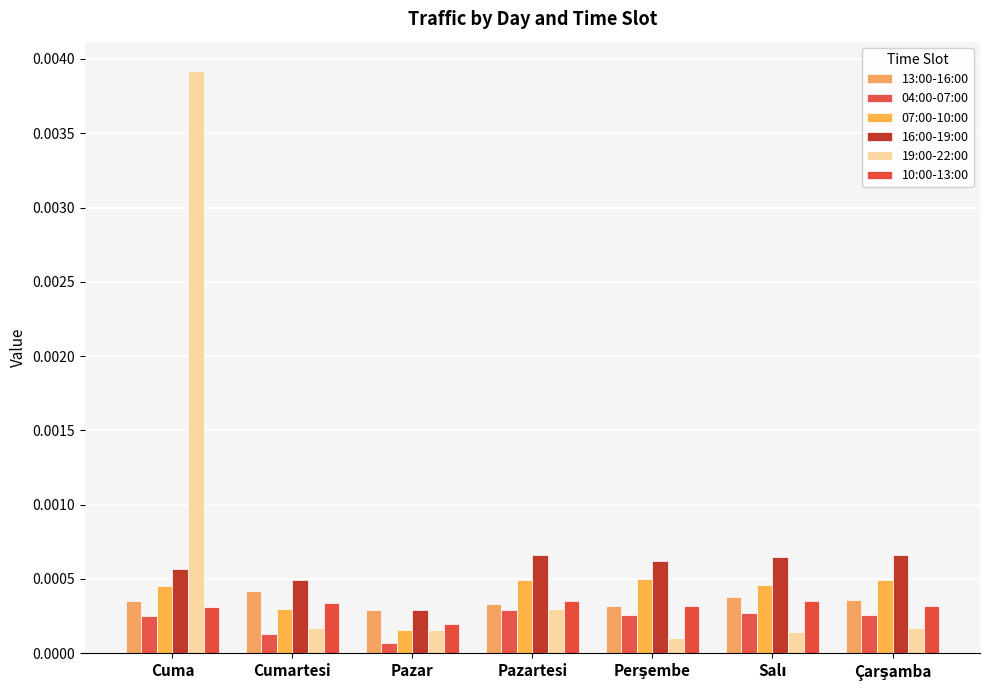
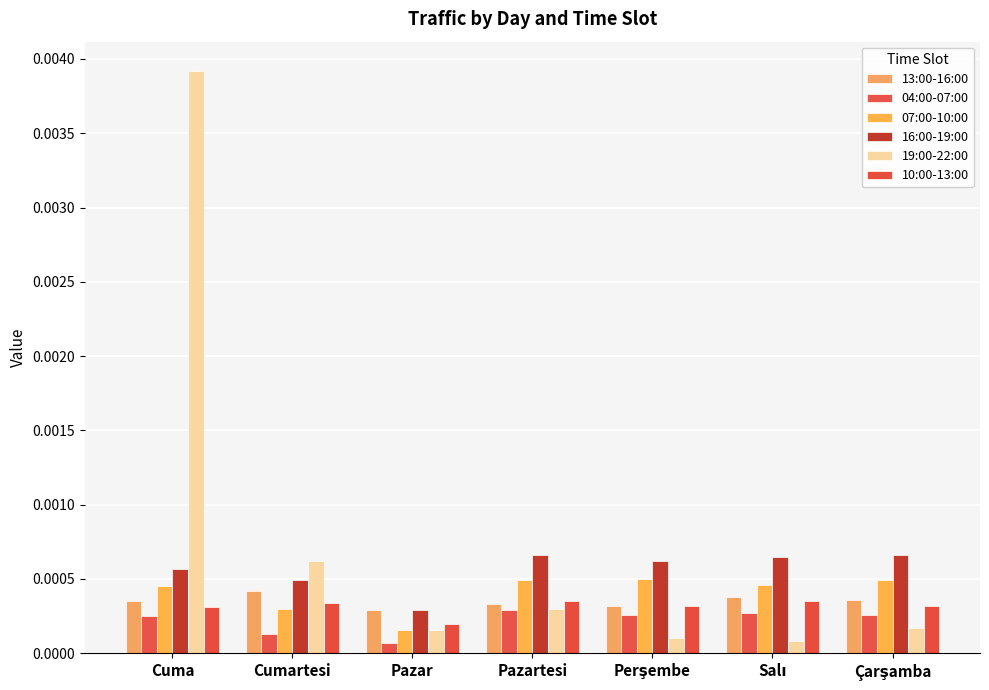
19:00-22:00, Cumartesi: 0.00017 -> 0.00062
19:00-22:00, Salı: 0.00014 -> 0.00008
